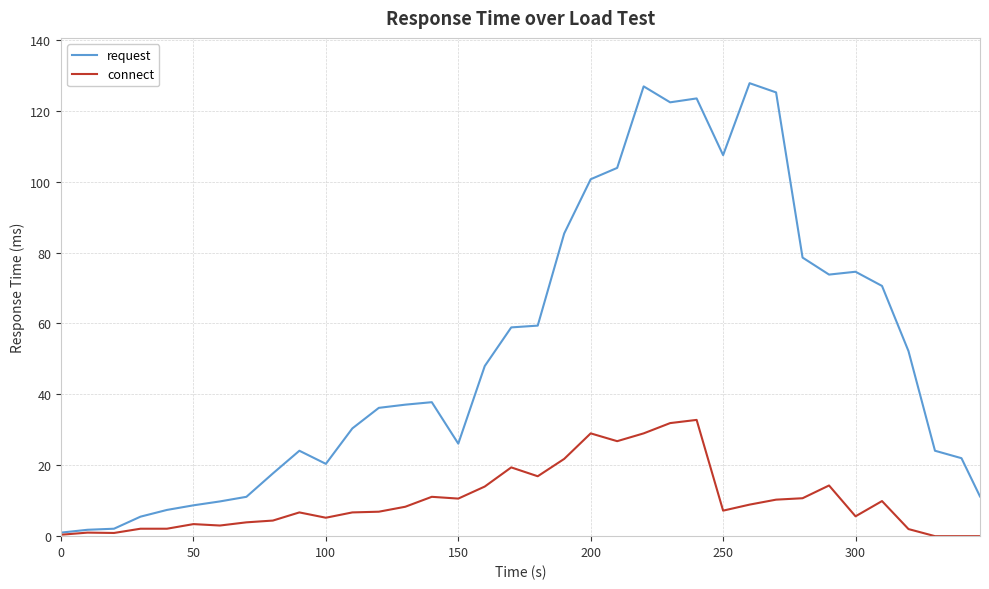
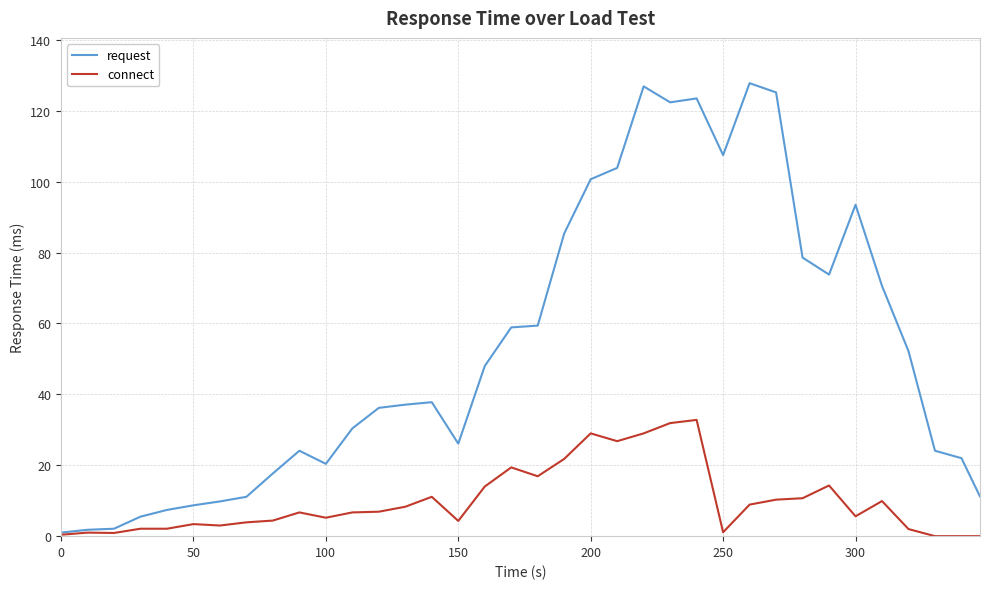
connect, 150: 11 -> 4
connect, 250: 7 -> 1
request, 300: 75 -> 94
